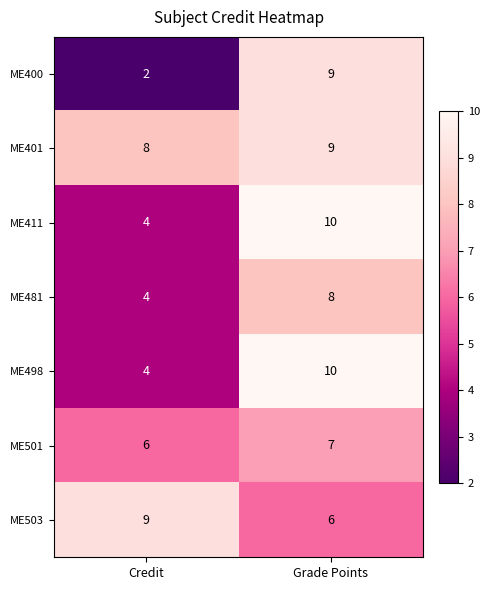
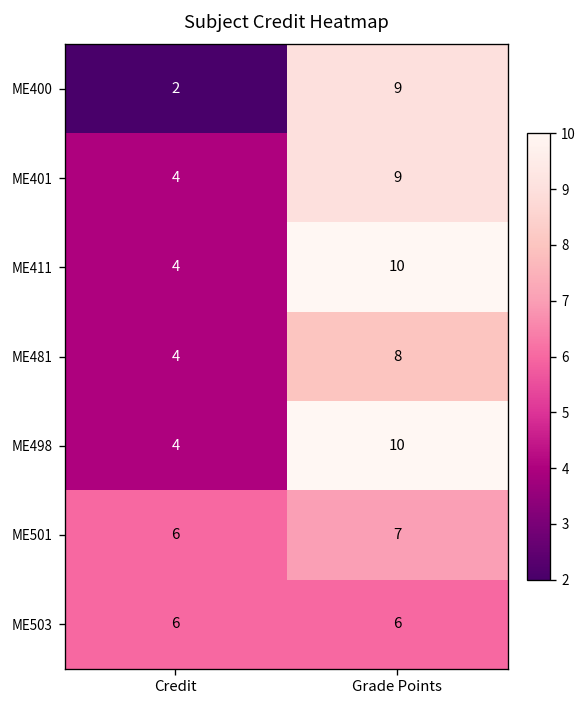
ME401, Credit: 8 -> 4
ME503, Credit: 9 -> 6
